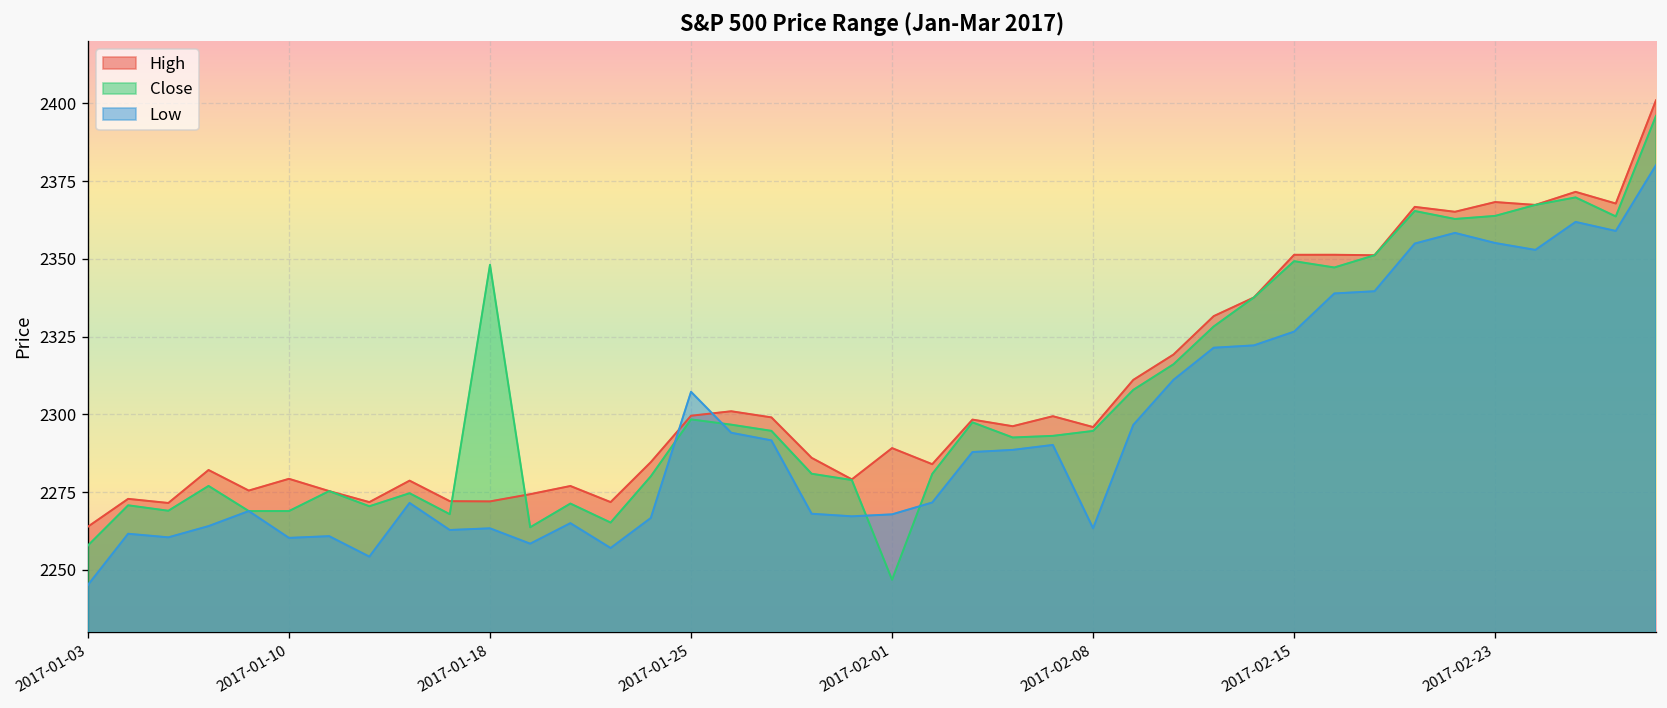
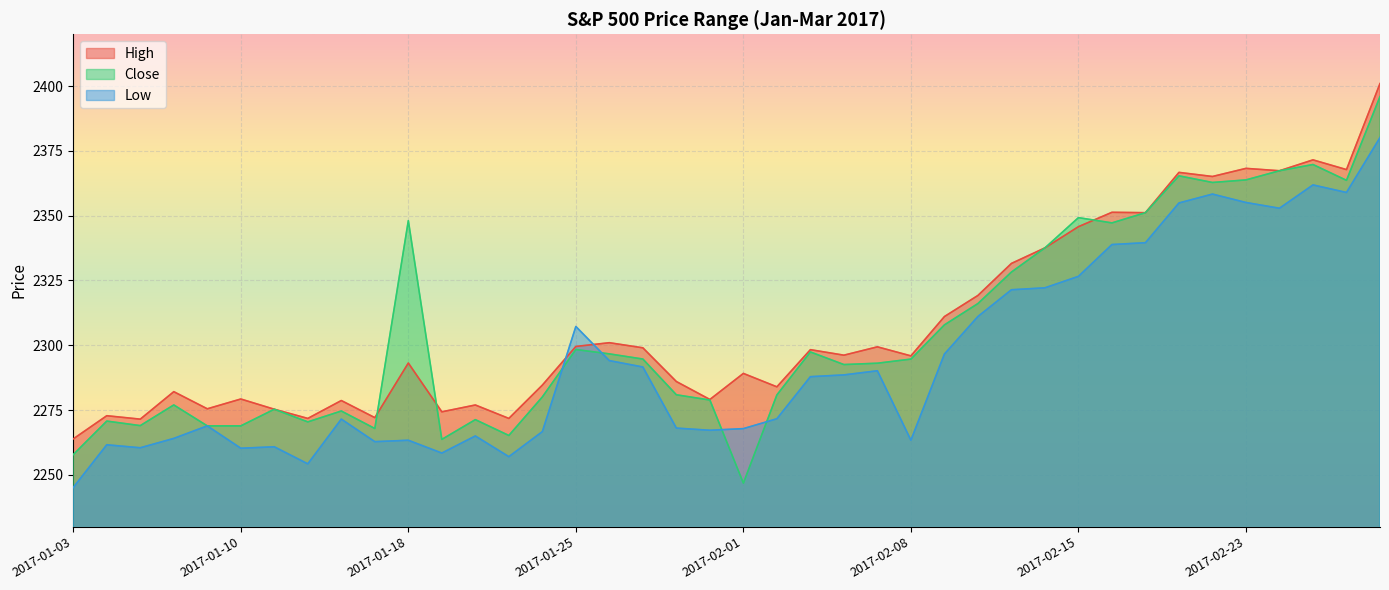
High, 2017-01-18: 2272 -> 2293
High, 2017-02-15: 2351 -> 2346
